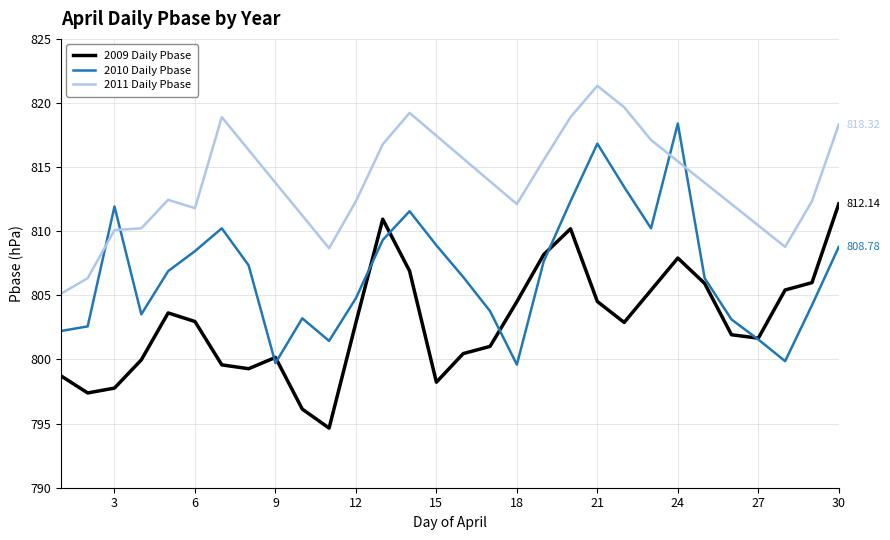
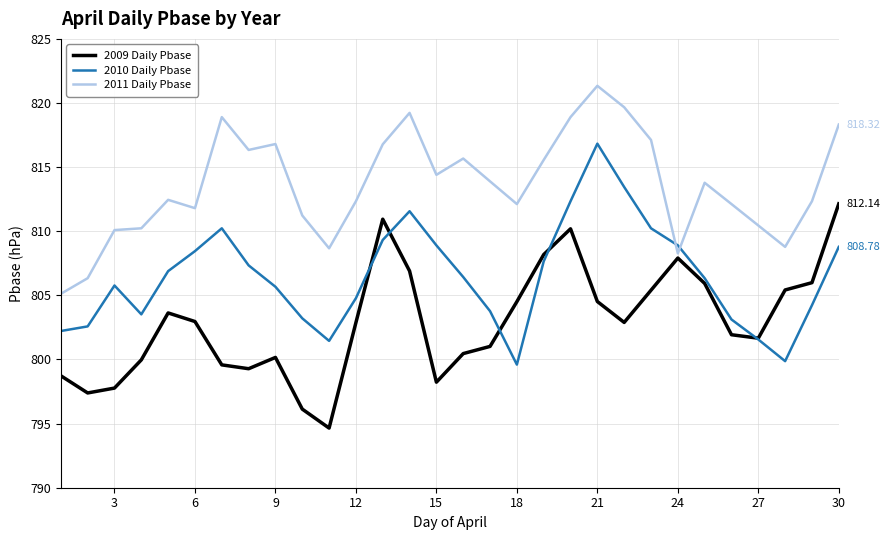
2010 Daily Pbase, 3: 811.9 -> 805.8
2010 Daily Pbase, 9: 799.7 -> 805.7
2011 Daily Pbase, 9: 813.8 -> 816.8
2011 Daily Pbase, 15: 817.5 -> 814.4
2010 Daily Pbase, 24: 818.4 -> 808.9
2011 Daily Pbase, 24: 815.5 -> 808.3
